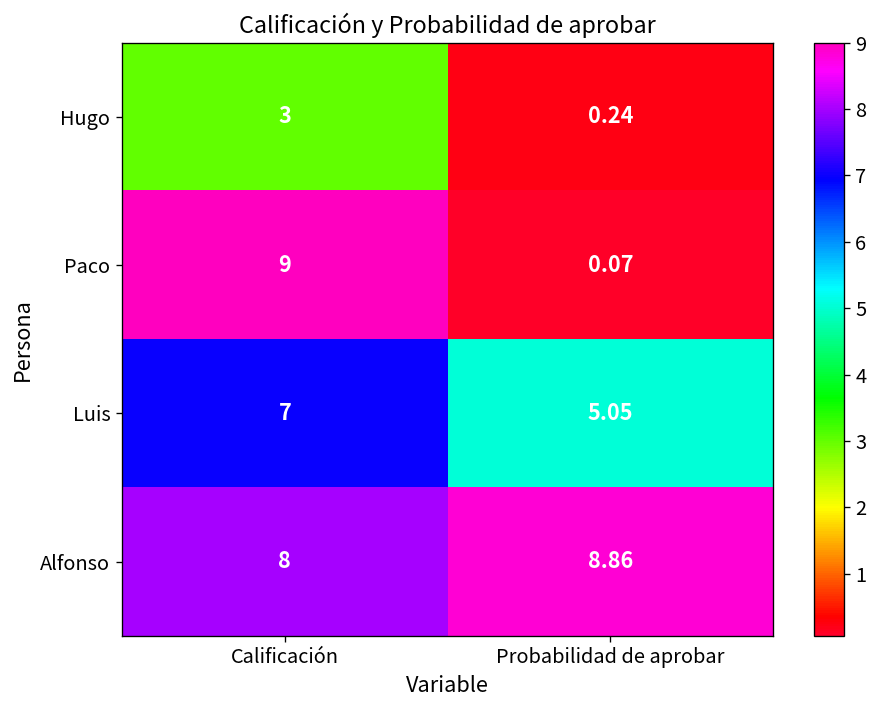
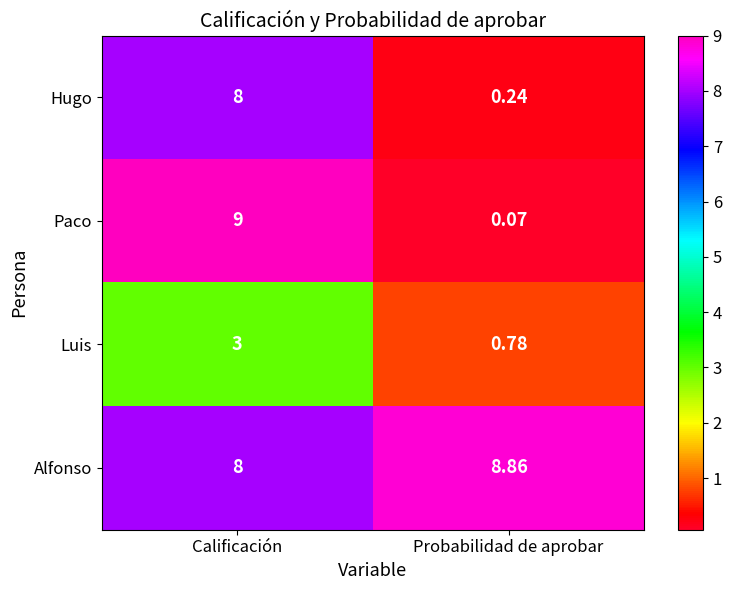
Hugo, Calificación: 3 -> 8
Luis, Calificación: 7 -> 3
Luis, Probabilidad de aprobar: 5.05 -> 0.78
